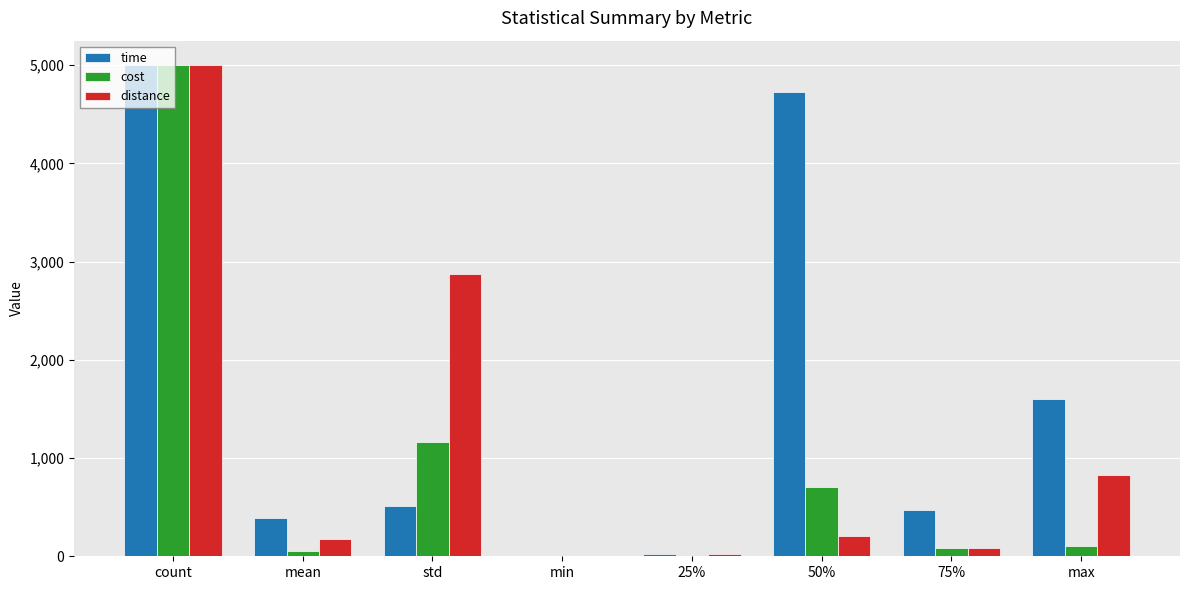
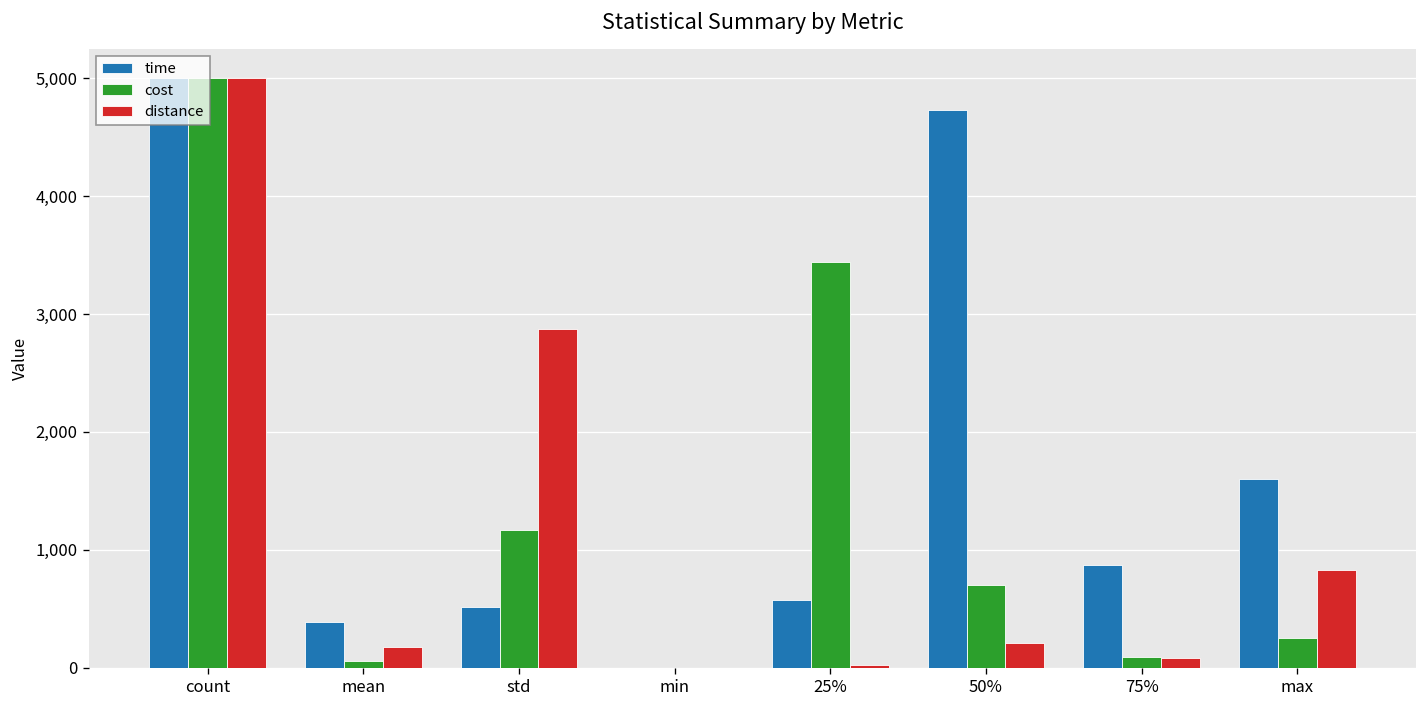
time, 25%: 0 -> 600
cost, 25%: 0 -> 3,400
time, 75%: 500 -> 900
cost, max: 100 -> 300
